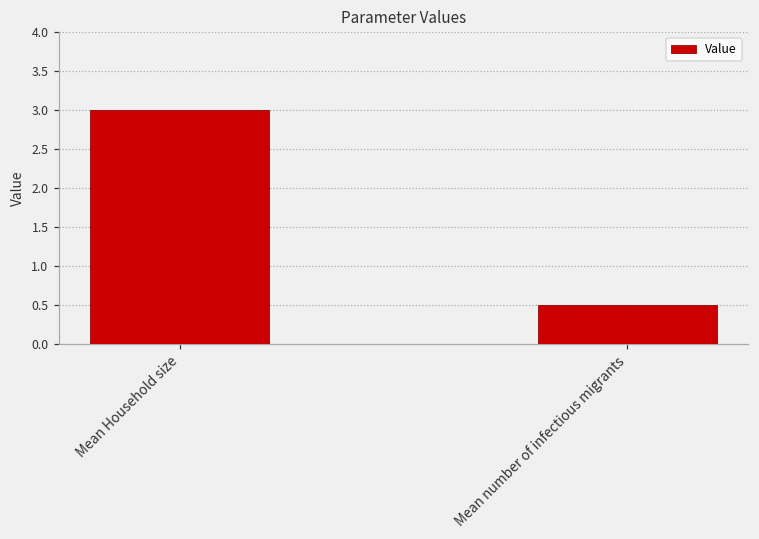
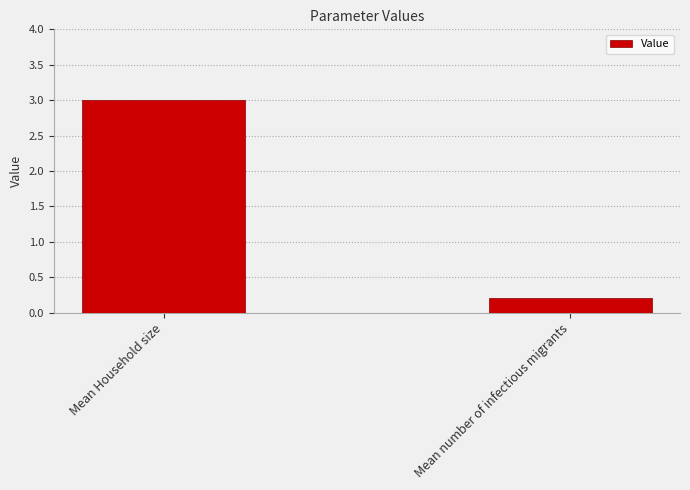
Mean number of infectious migrants: 0.5 -> 0.2
